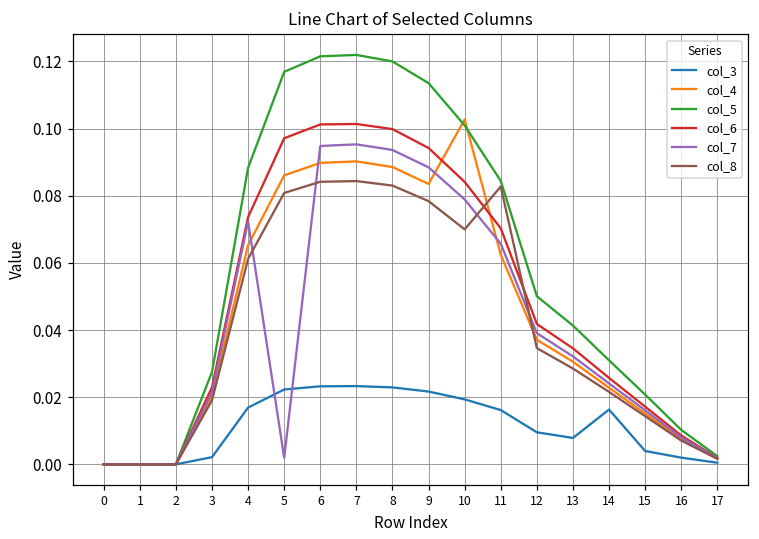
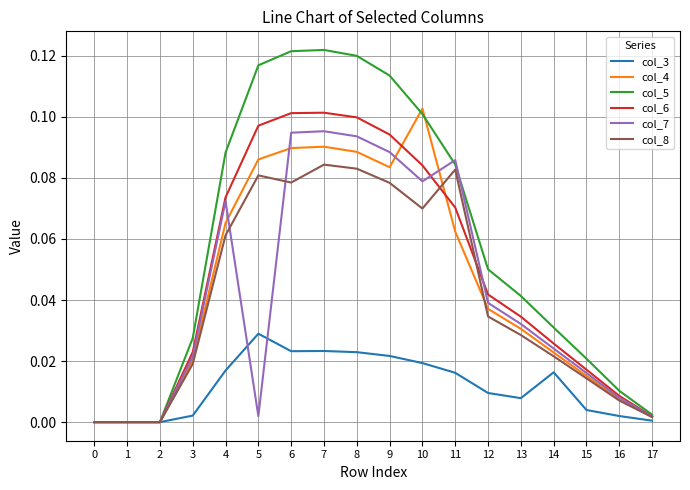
col_3, 5: 0.022 -> 0.029
col_8, 6: 0.084 -> 0.078
col_7, 11: 0.066 -> 0.086
